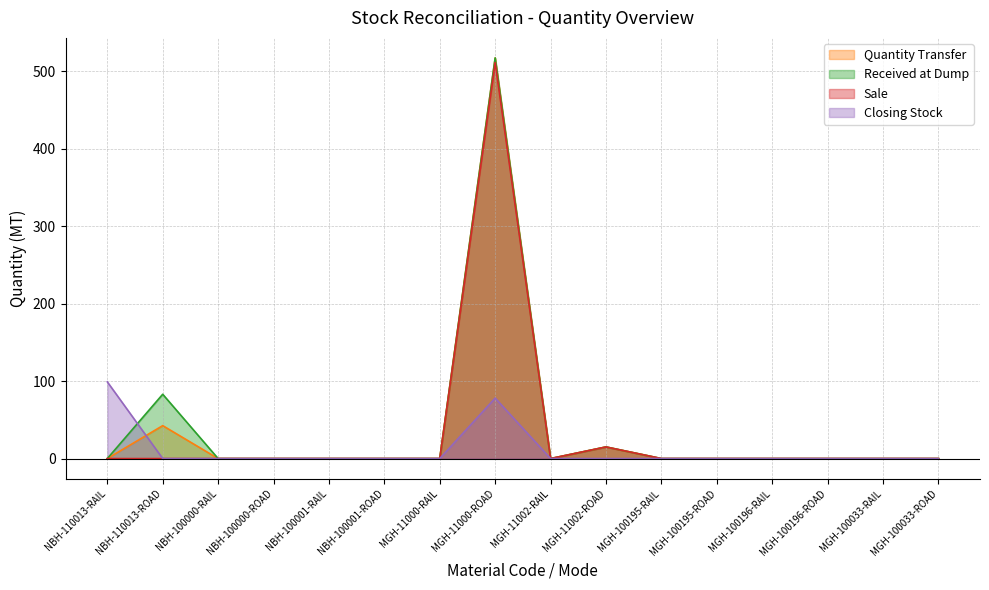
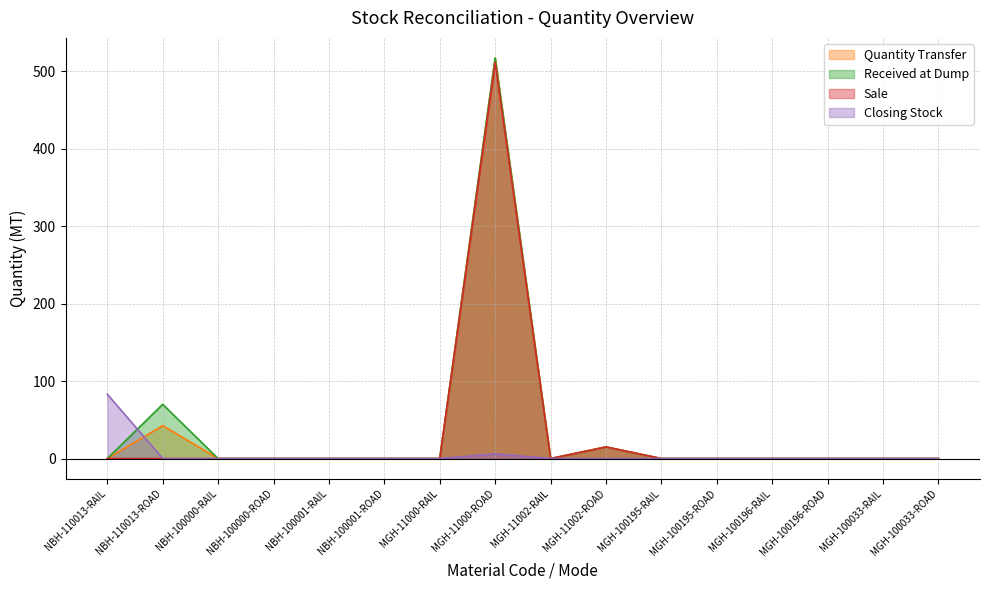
Closing Stock, NBH-110013-RAIL: 100 -> 80
Received at Dump, NBH-110013-ROAD: 80 -> 70
Closing Stock, MGH-11000-ROAD: 80 -> 10
